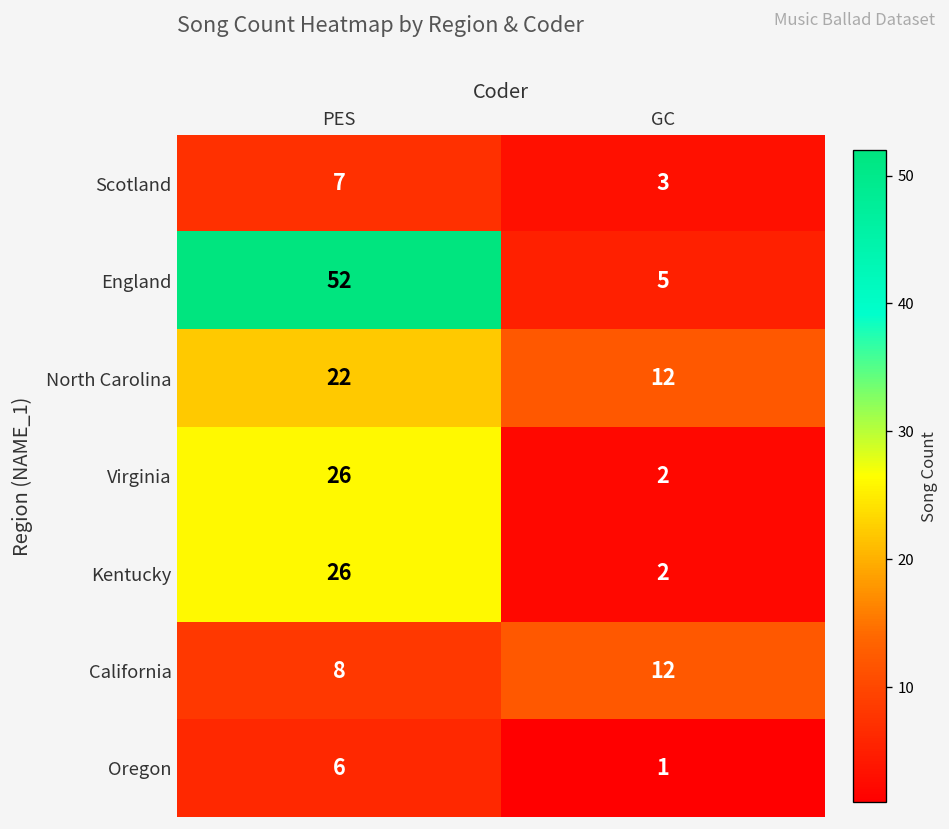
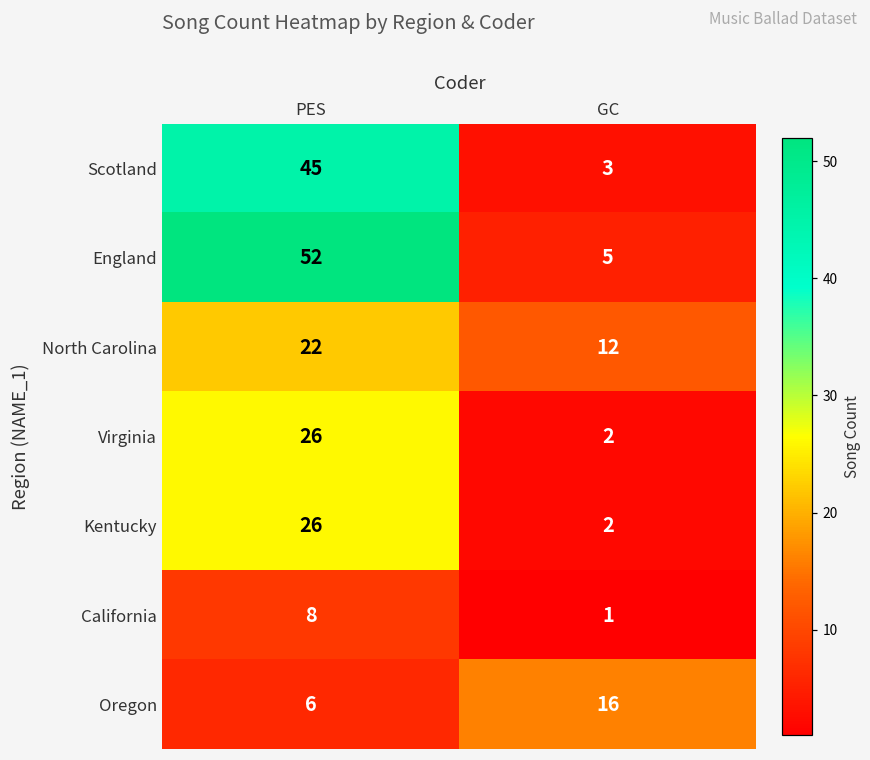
Scotland, PES: 7 -> 45
California, GC: 12 -> 1
Oregon, GC: 1 -> 16
